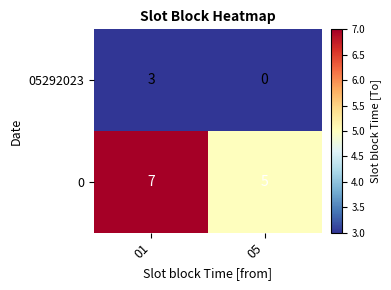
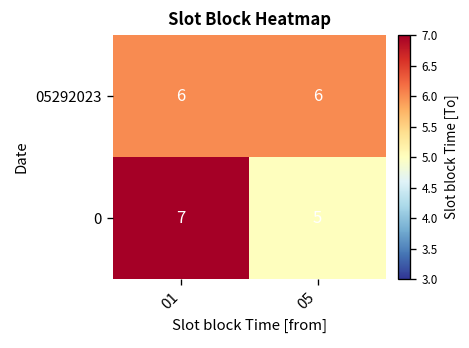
05292023, 01: 3 -> 6
05292023, 05: 0 -> 6
